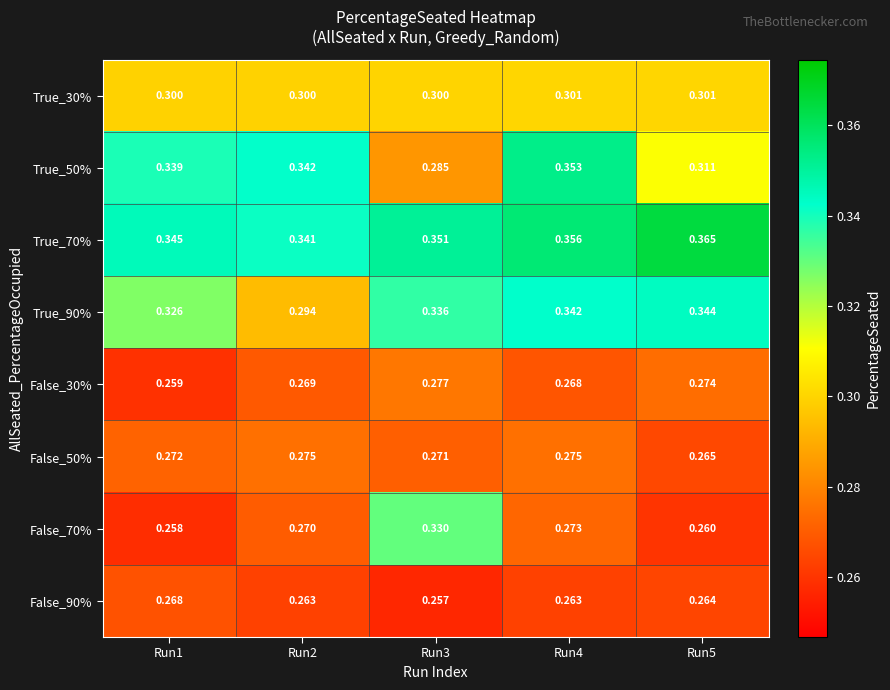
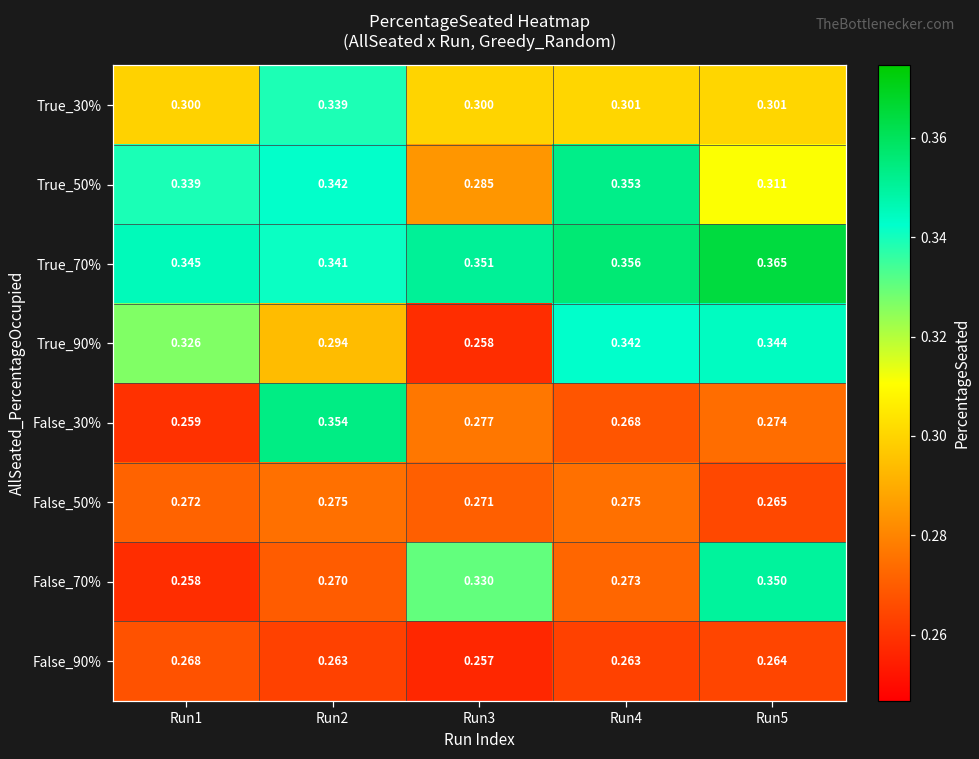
True_30%, Run2: 0.300 -> 0.339
True_90%, Run3: 0.336 -> 0.258
False_30%, Run2: 0.269 -> 0.354
False_70%, Run5: 0.260 -> 0.350
